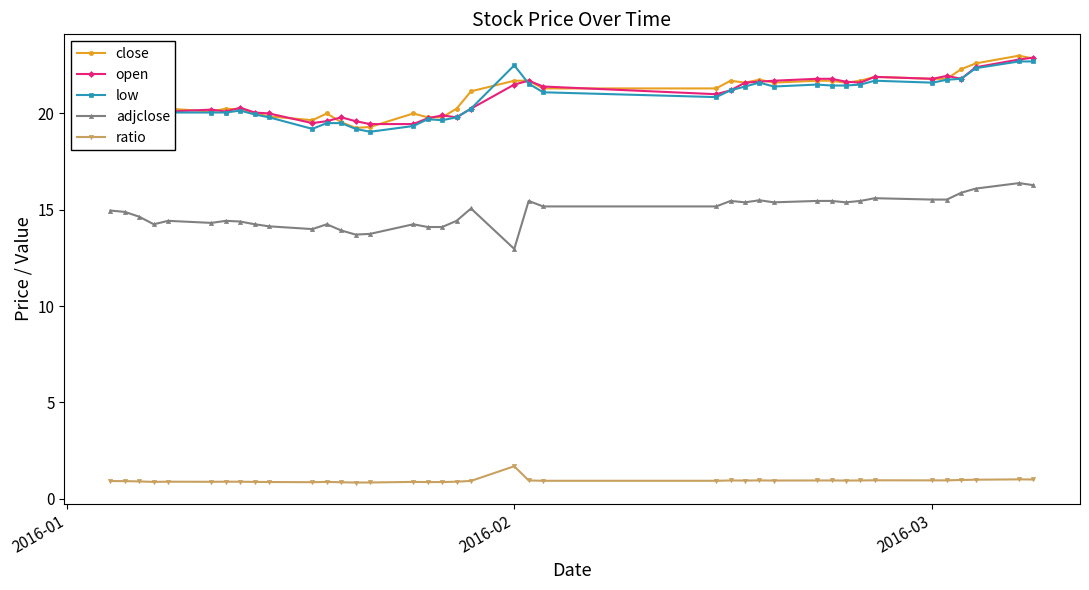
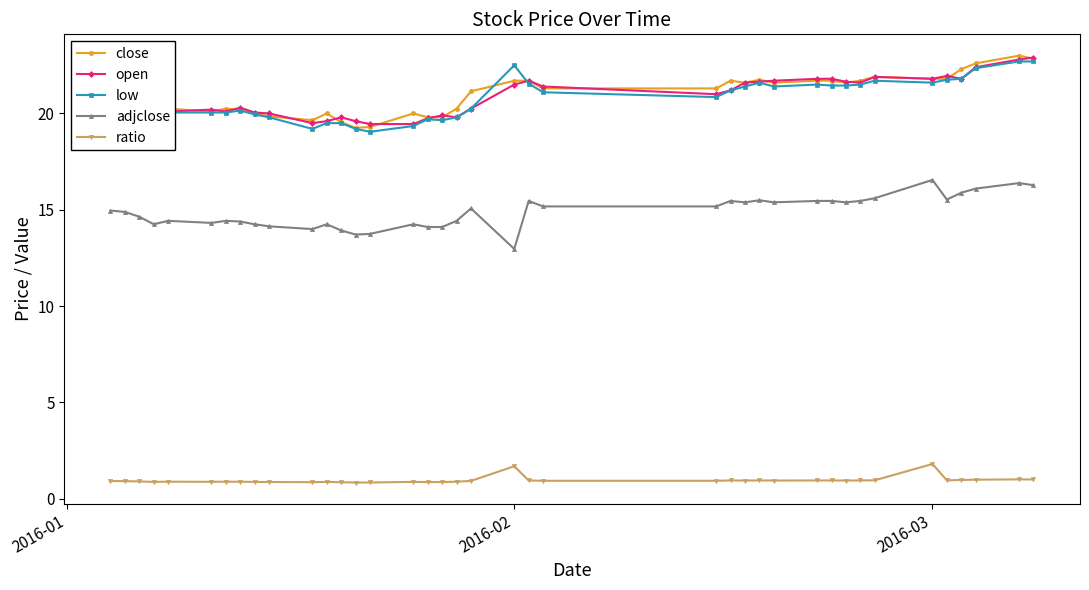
adjclose, 2016-03: 15.5 -> 16.6
ratio, 2016-03: 1.0 -> 1.8
